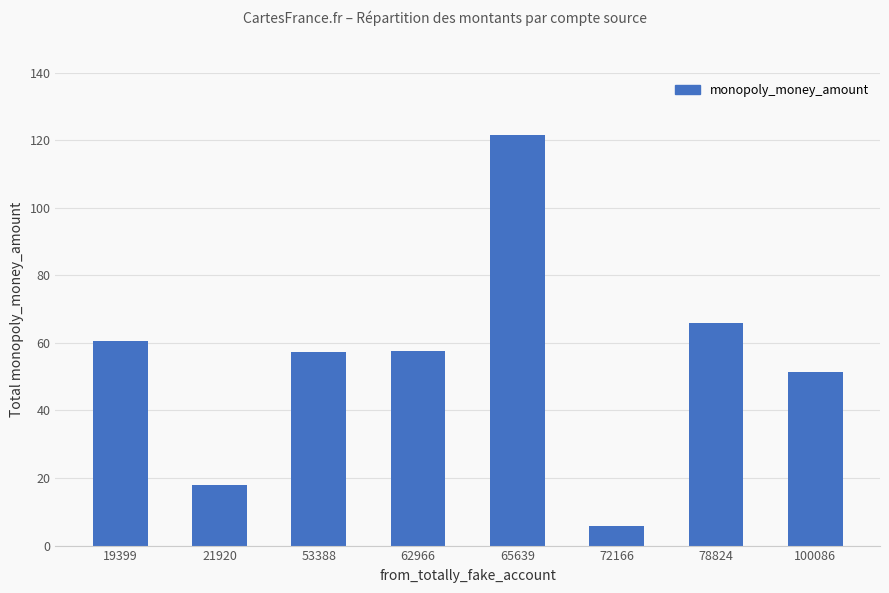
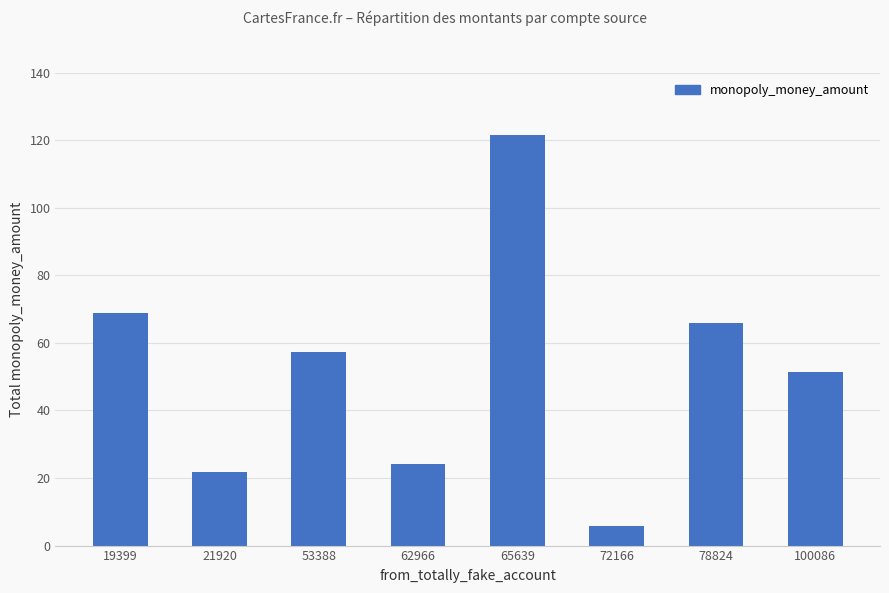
19399: 61 -> 69
21920: 18 -> 22
62966: 58 -> 24
